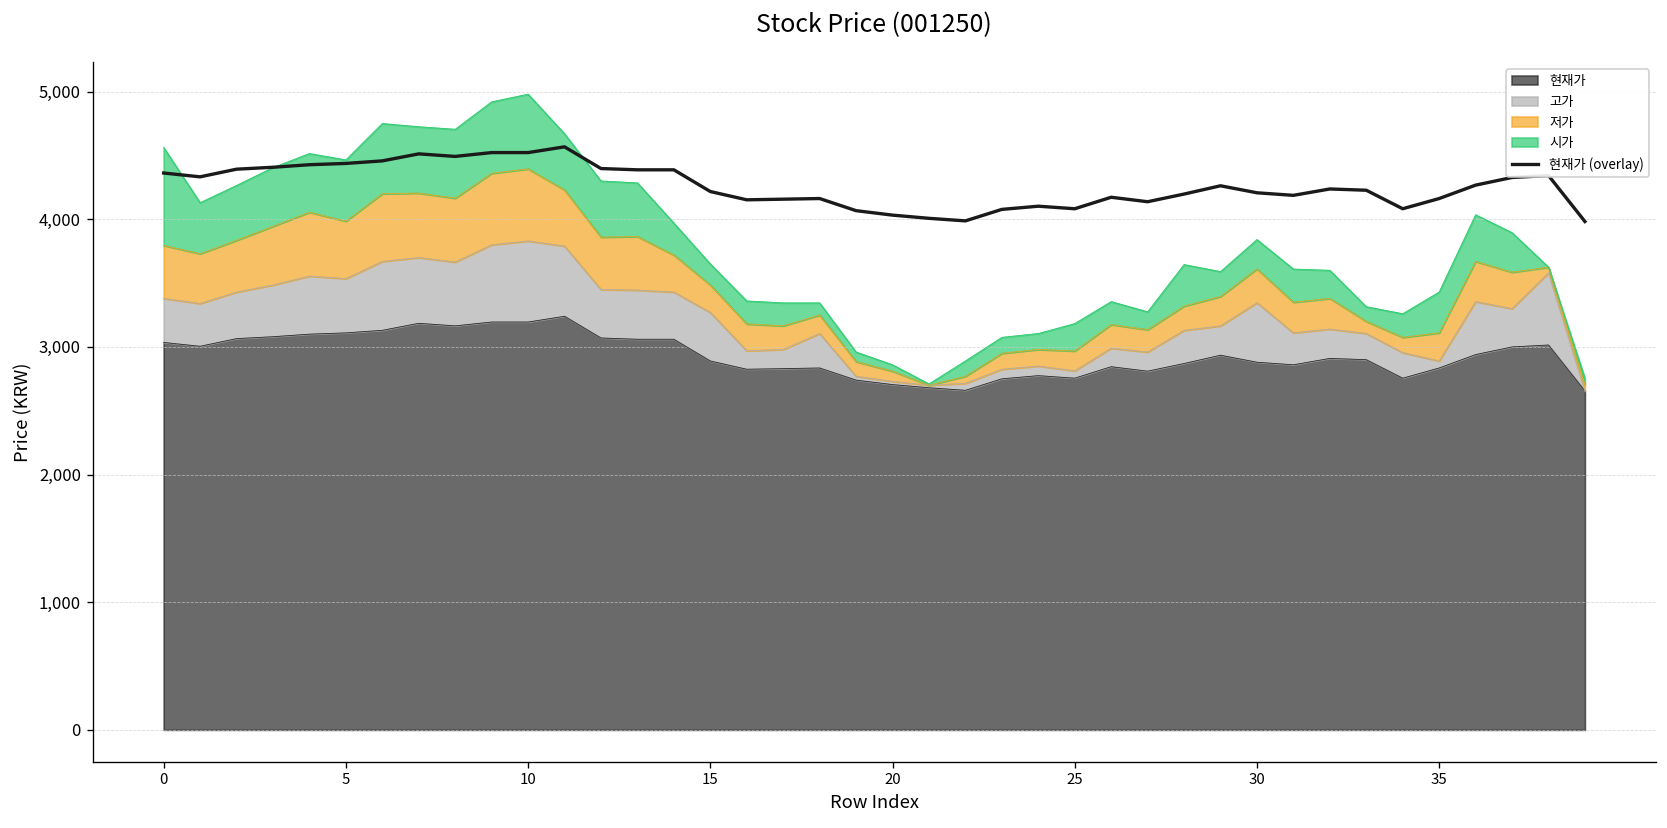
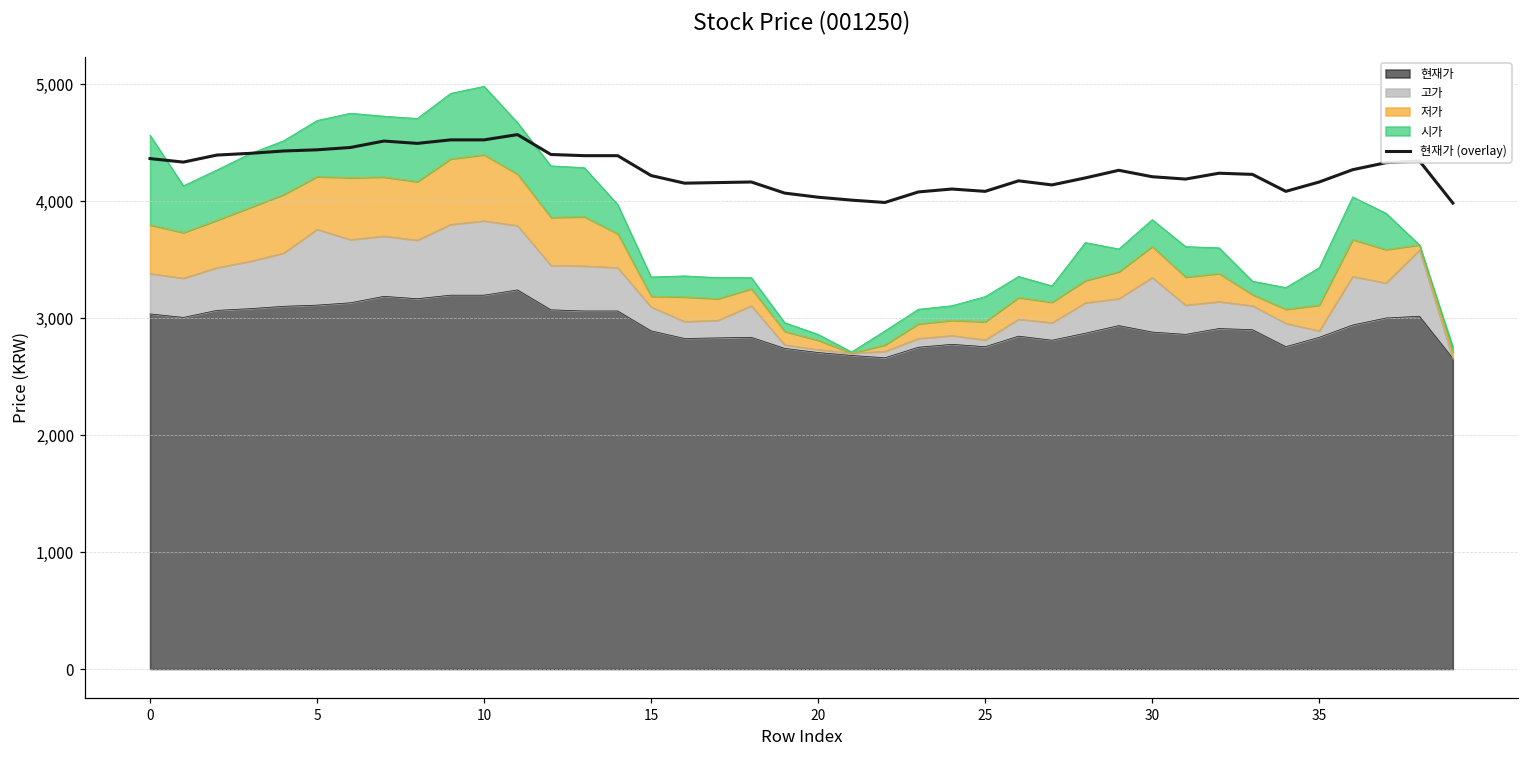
고가, 5: 430 -> 650
고가, 15: 380 -> 210
저가, 15: 220 -> 90
